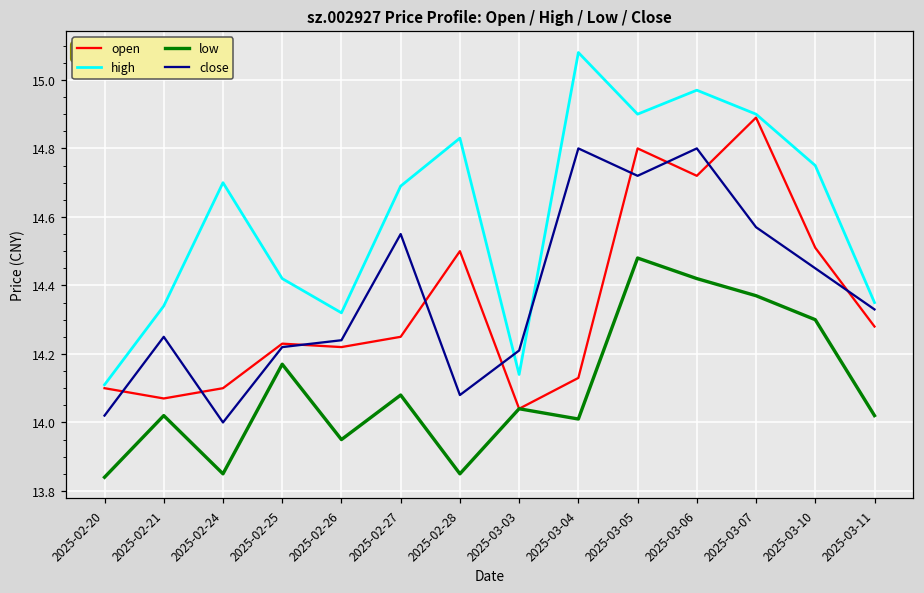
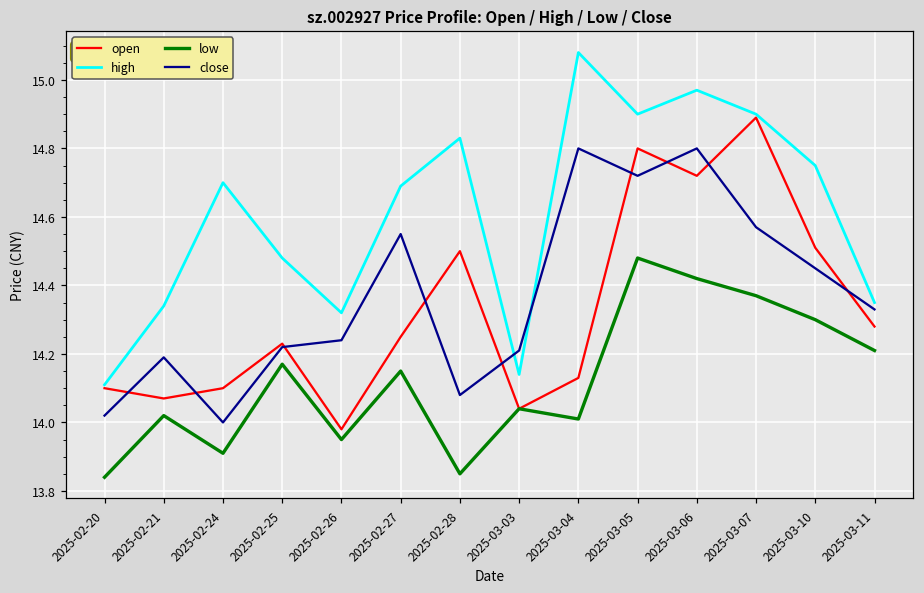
close, 2025-02-21: 14.25 -> 14.19
low, 2025-02-24: 13.85 -> 13.91
high, 2025-02-25: 14.42 -> 14.48
open, 2025-02-26: 14.22 -> 13.98
low, 2025-02-27: 14.08 -> 14.15
low, 2025-03-11: 14.02 -> 14.21
